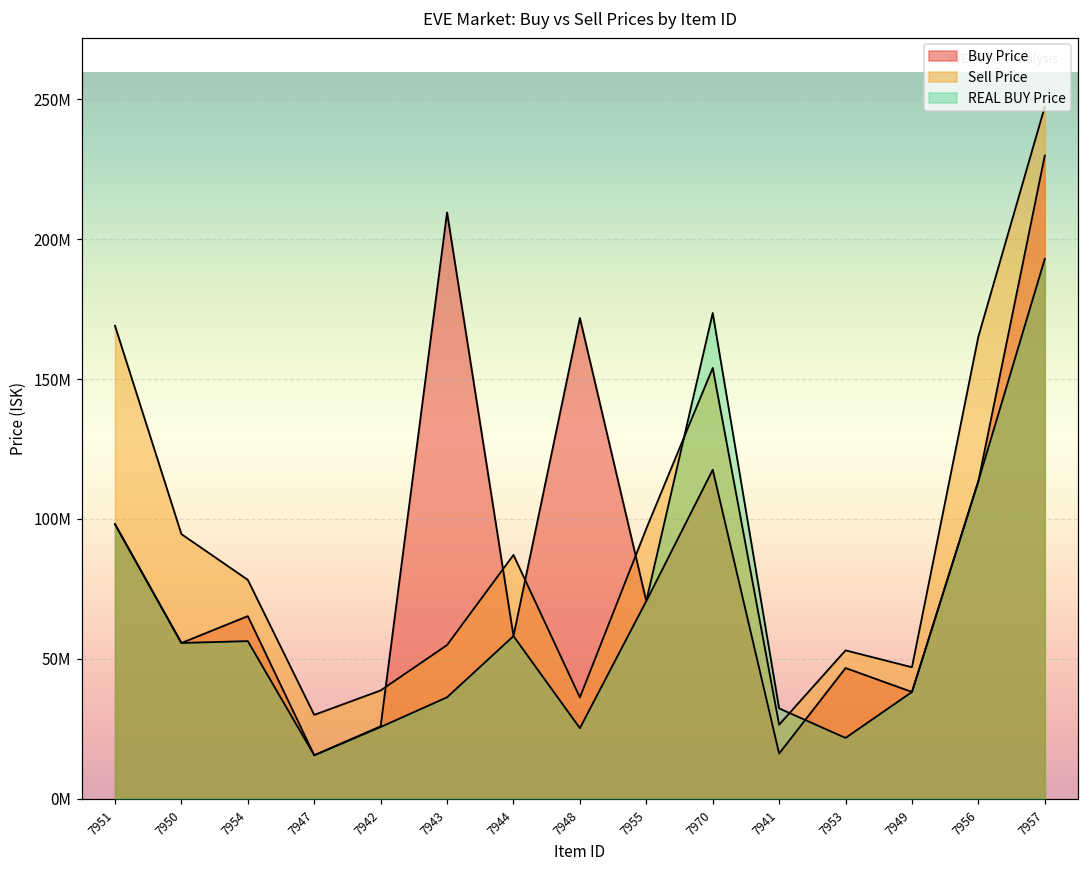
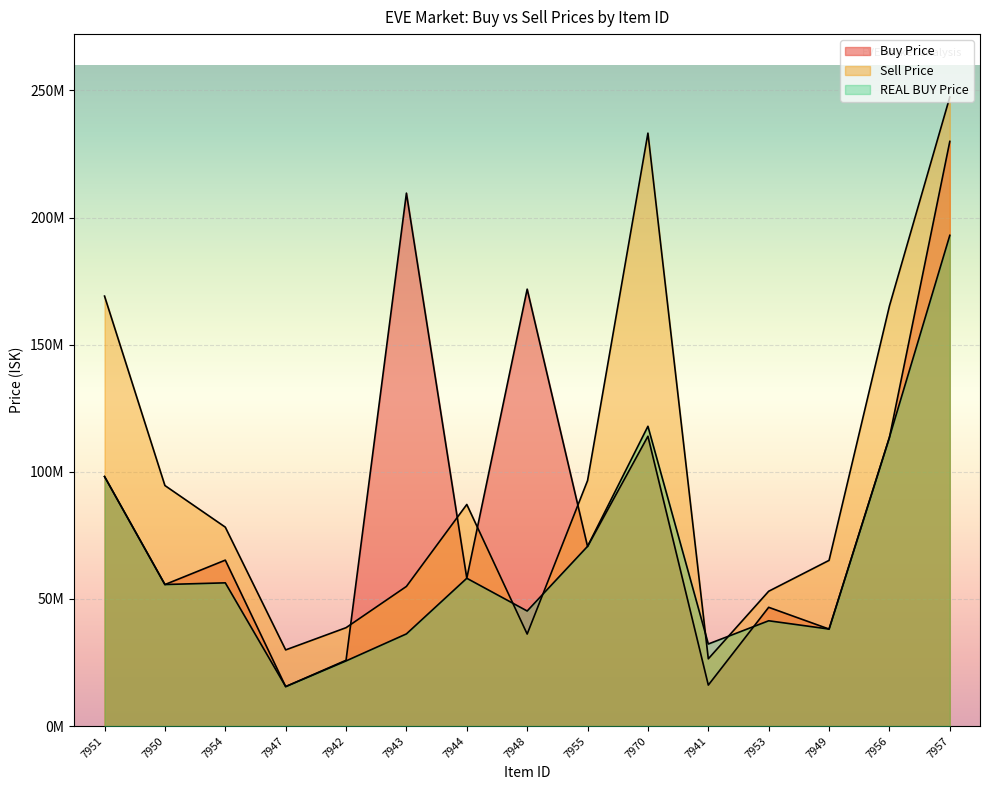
REAL BUY Price, 7948: 25000000 -> 45000000
Buy Price, 7970: 118000000 -> 114000000
Sell Price, 7970: 154000000 -> 233000000
REAL BUY Price, 7970: 174000000 -> 118000000
REAL BUY Price, 7953: 22000000 -> 41000000
Sell Price, 7949: 47000000 -> 65000000
